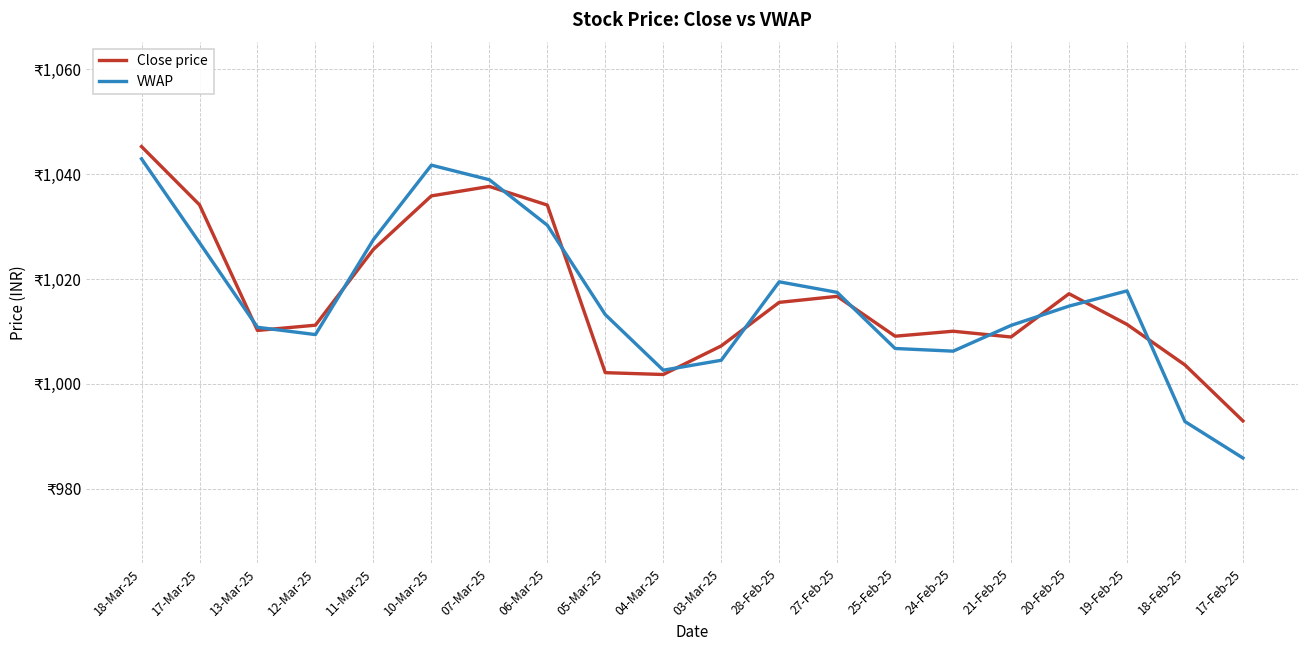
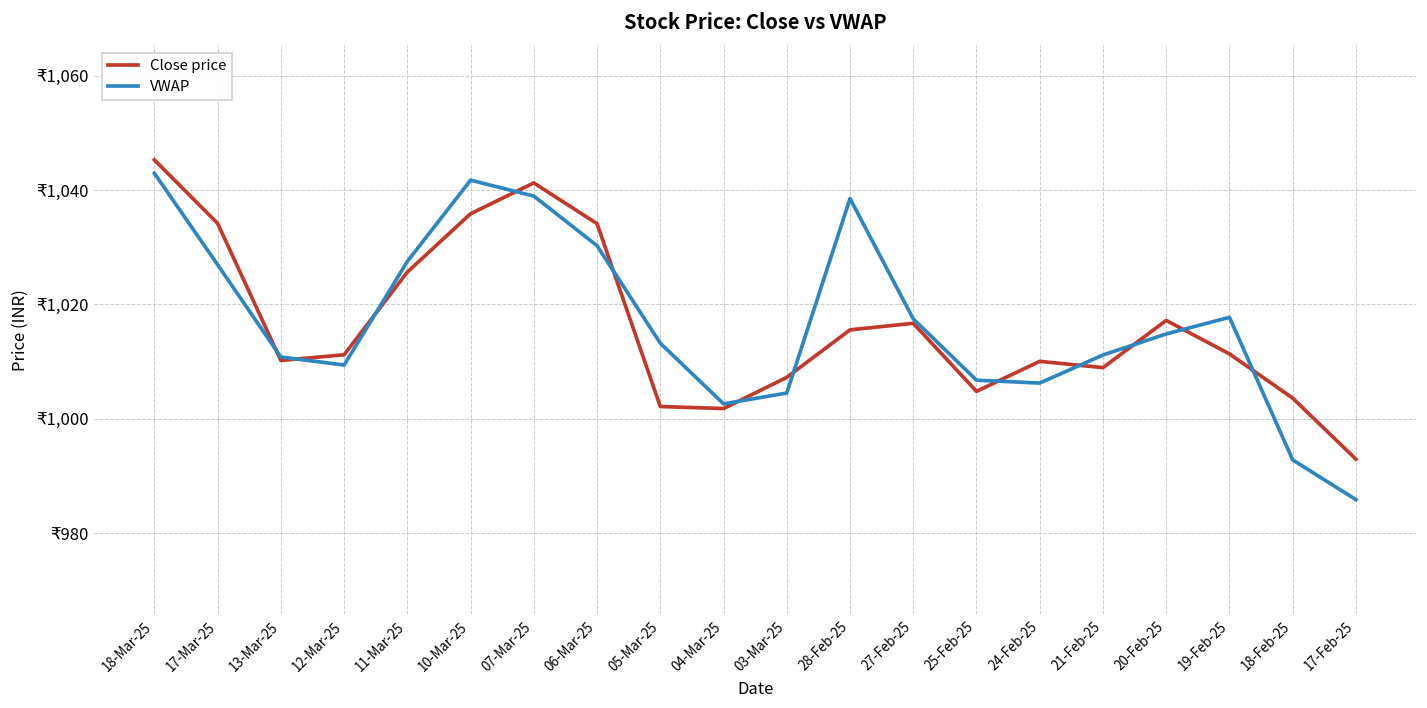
Close price, 07-Mar-25: ₹1,038 -> ₹1,041
VWAP, 28-Feb-25: ₹1,019 -> ₹1,039
Close price, 25-Feb-25: ₹1,009 -> ₹1,005
